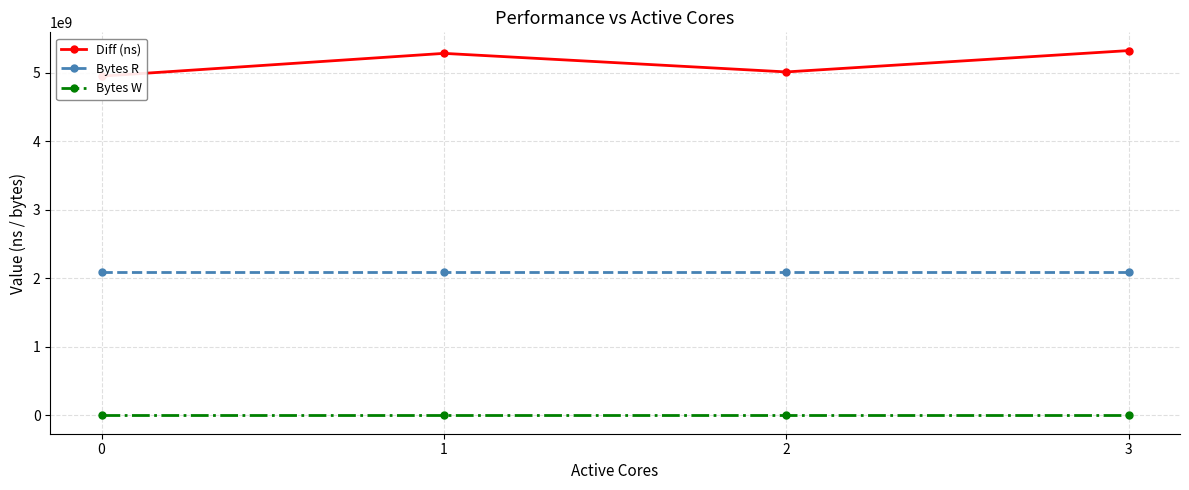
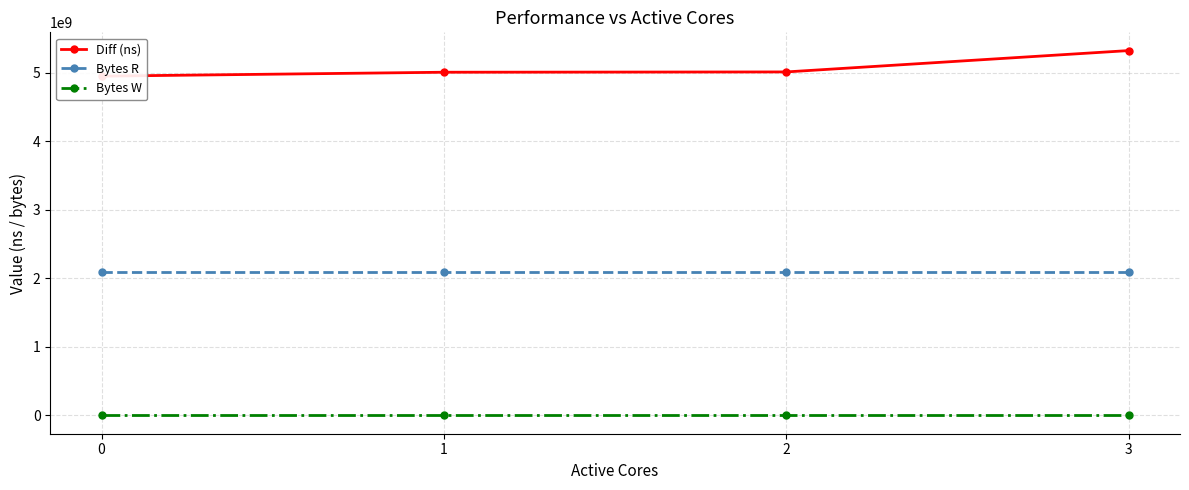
Diff (ns), 1: 5300000000 -> 5000000000
